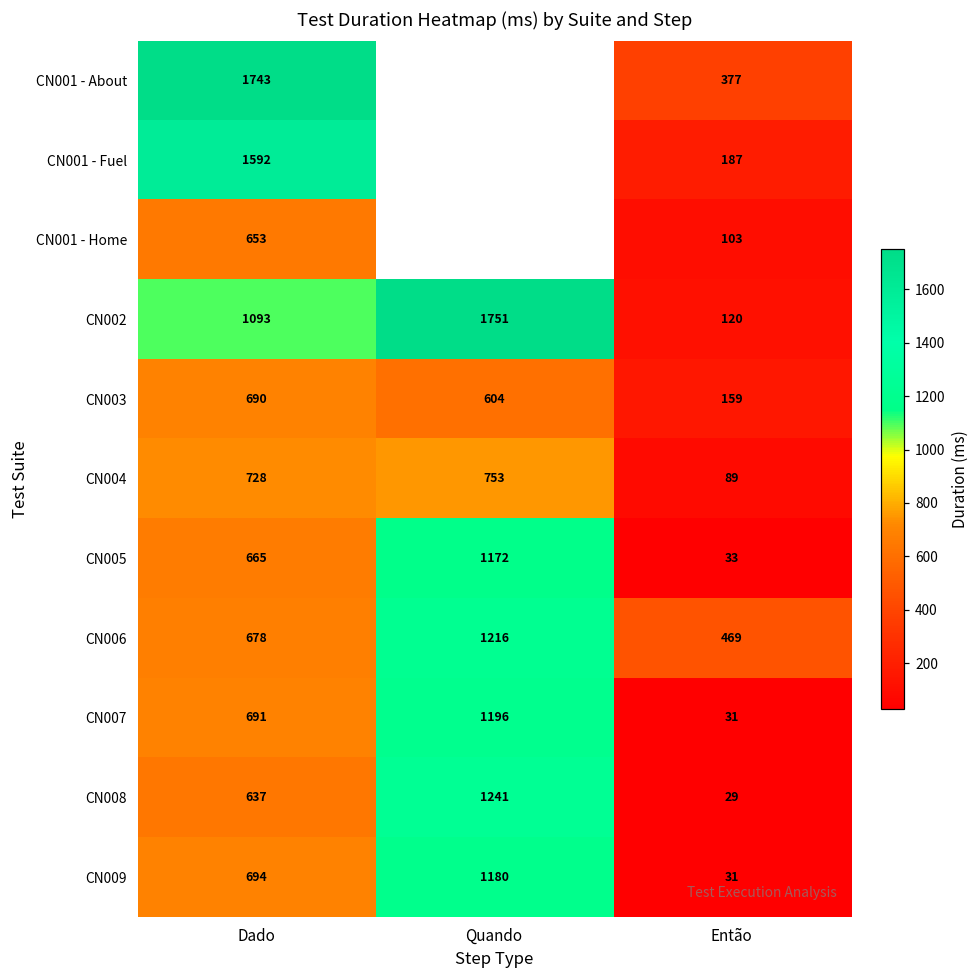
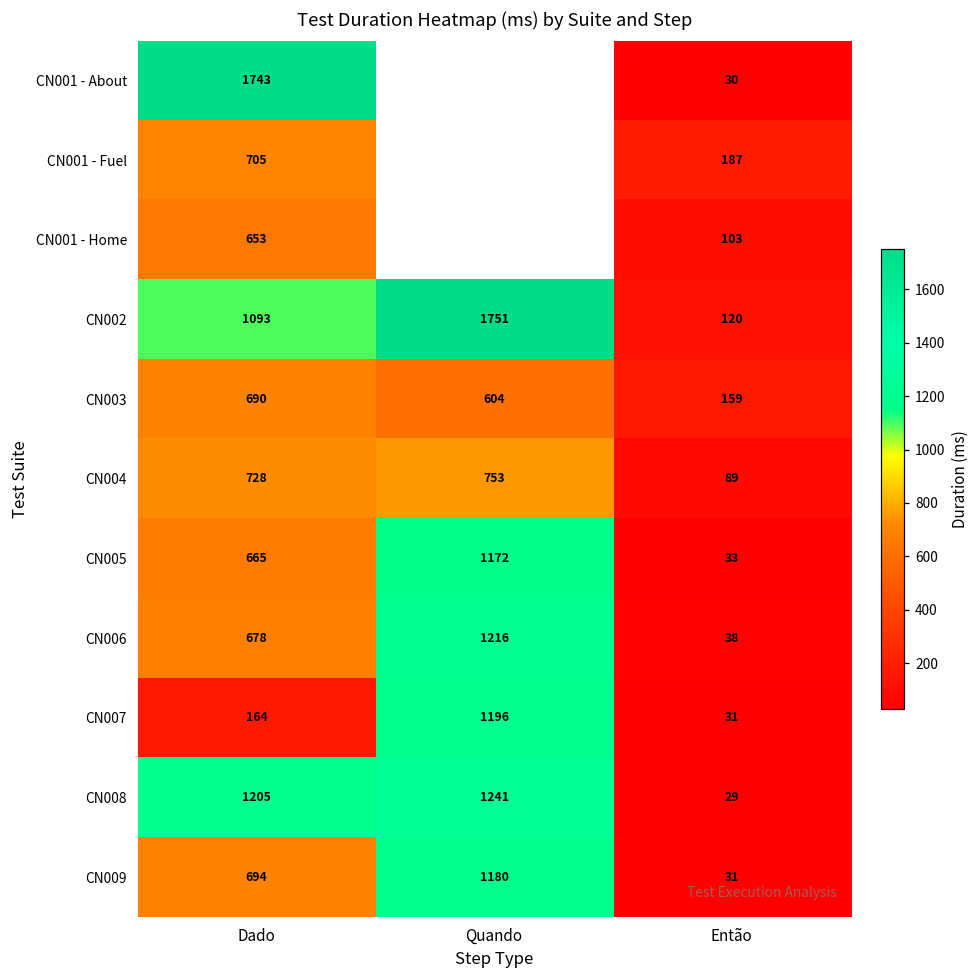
CN001 - About, Então: 377 -> 30
CN001 - Fuel, Dado: 1592 -> 705
CN006, Então: 469 -> 38
CN007, Dado: 691 -> 164
CN008, Dado: 637 -> 1205
